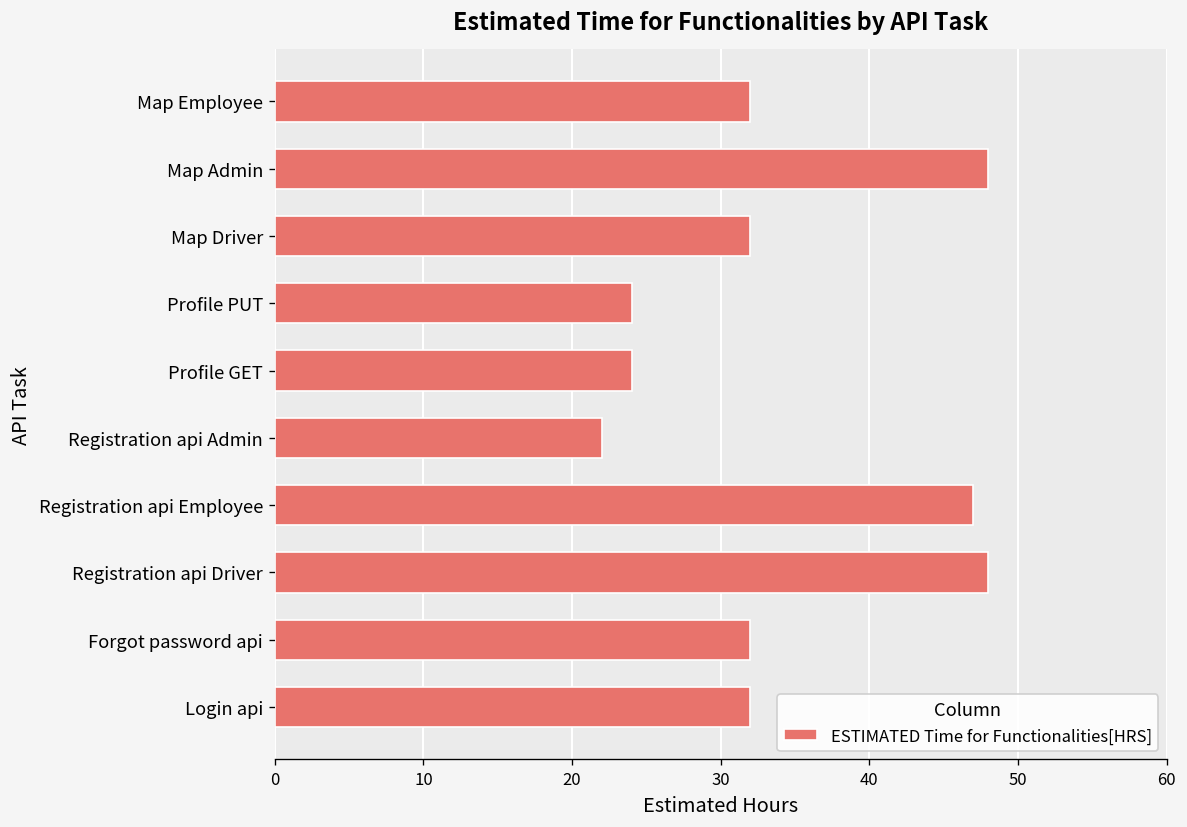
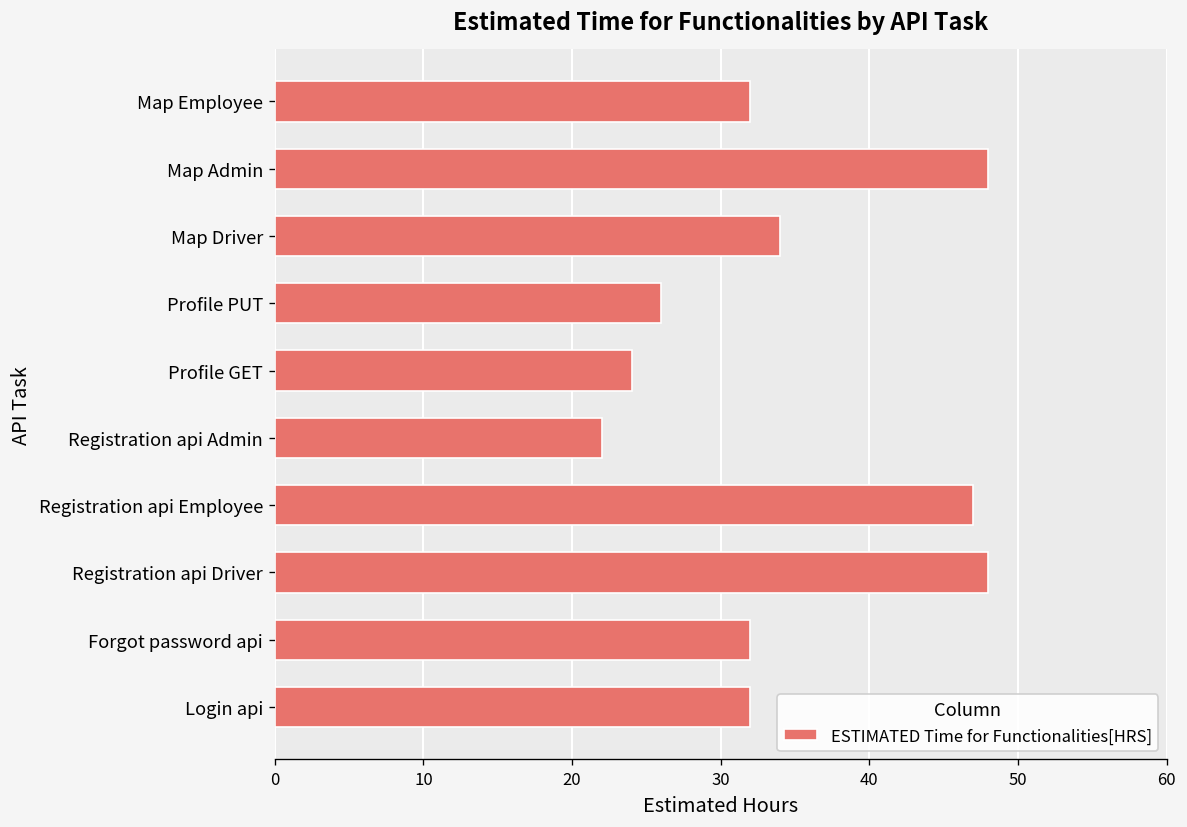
Map Driver: 32 -> 34
Profile PUT: 24 -> 26
